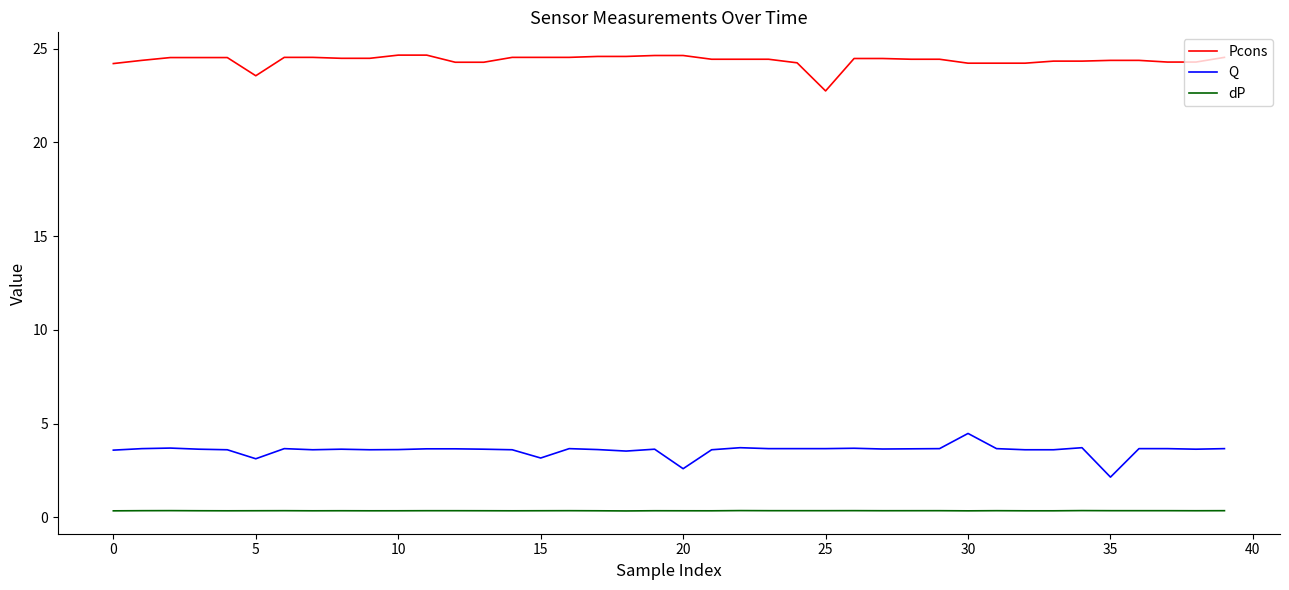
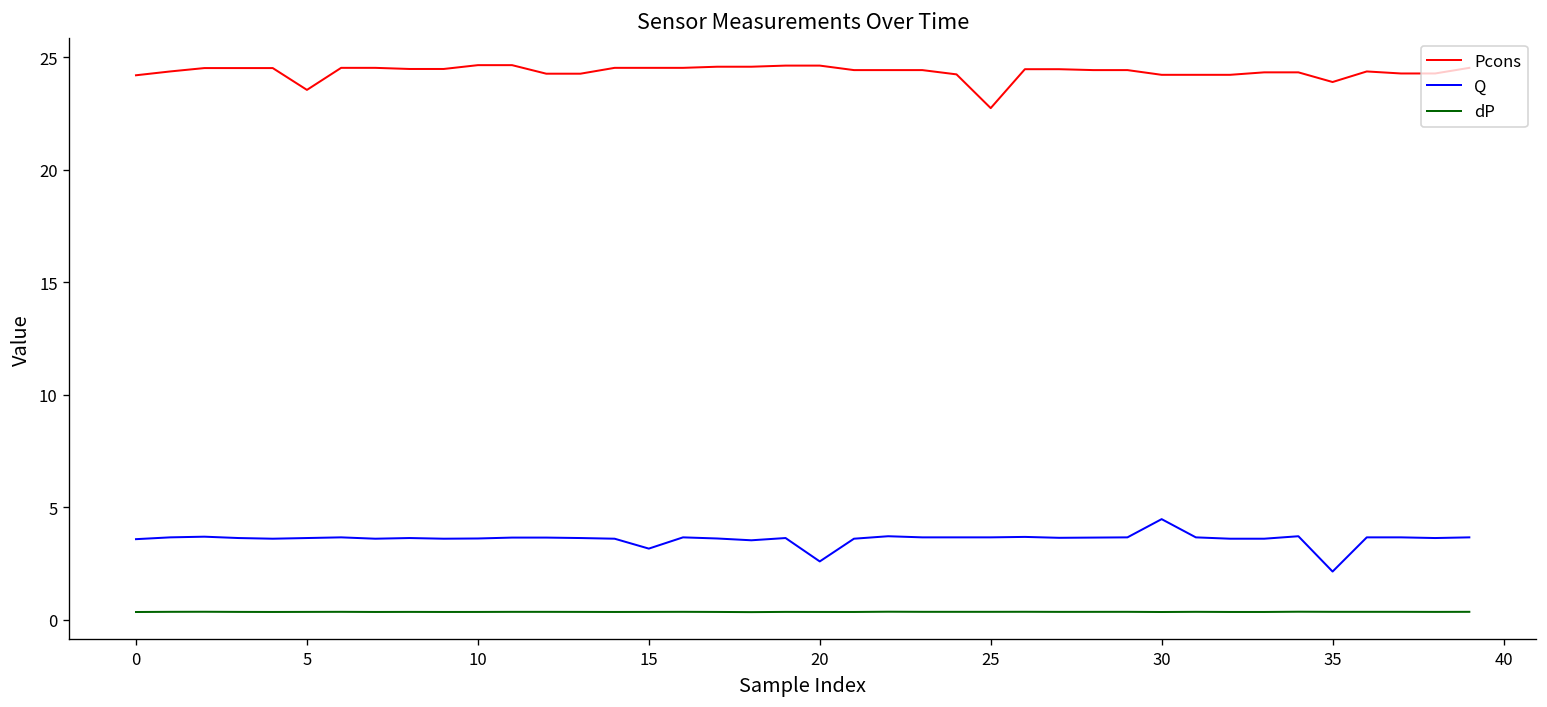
Q, 5: 3.1 -> 3.6
Pcons, 35: 24.4 -> 23.9
